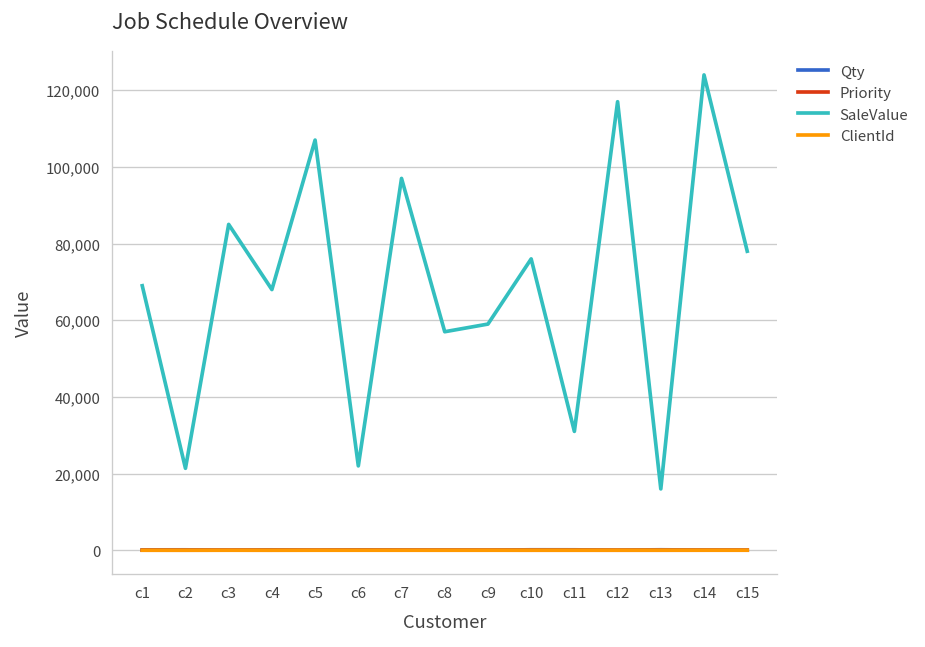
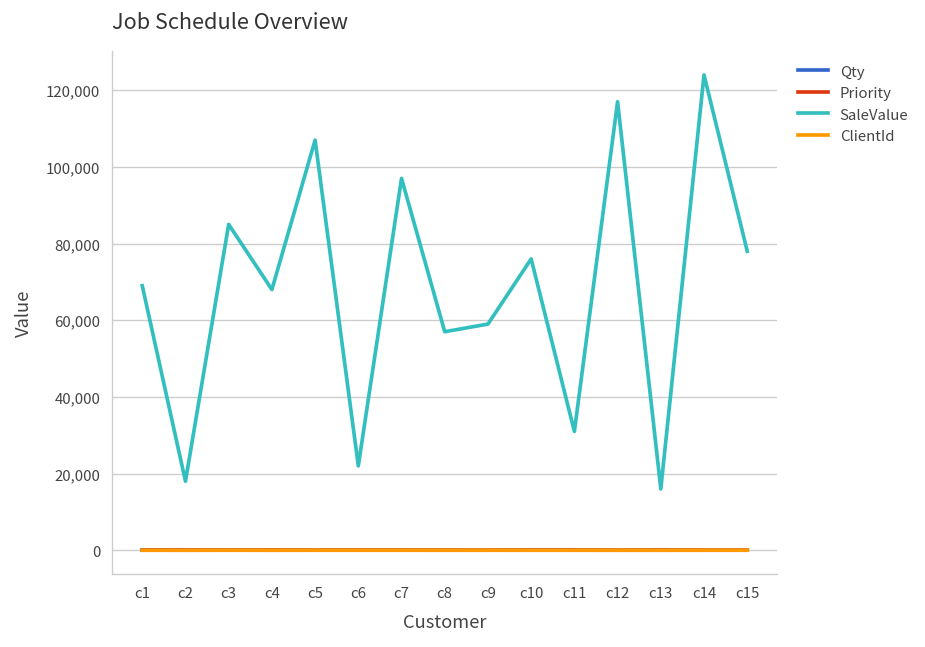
SaleValue, c2: 21,000 -> 18,000
